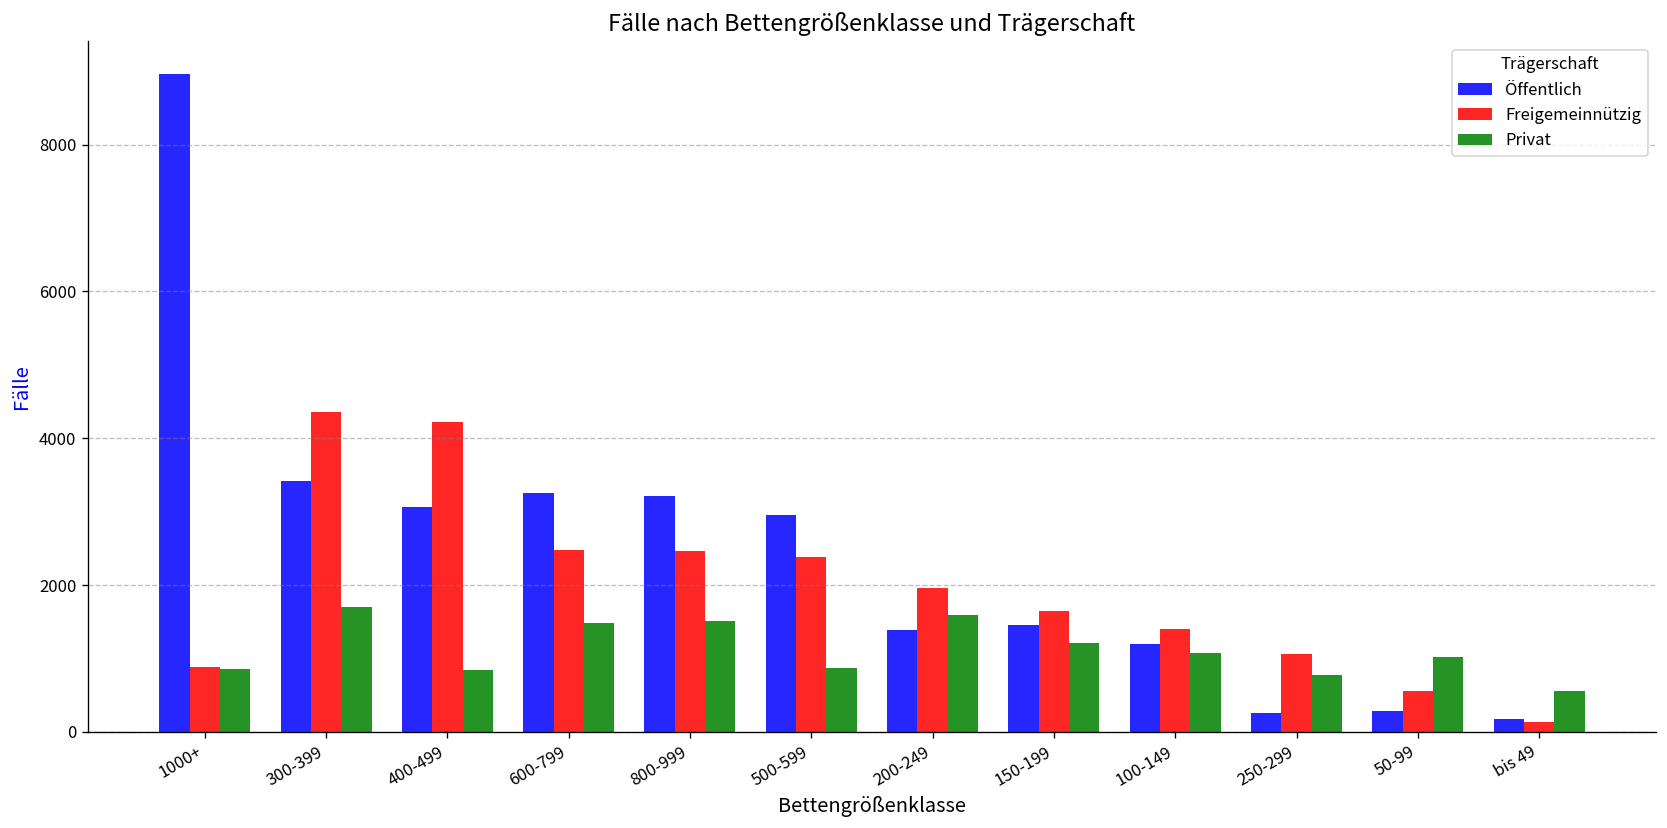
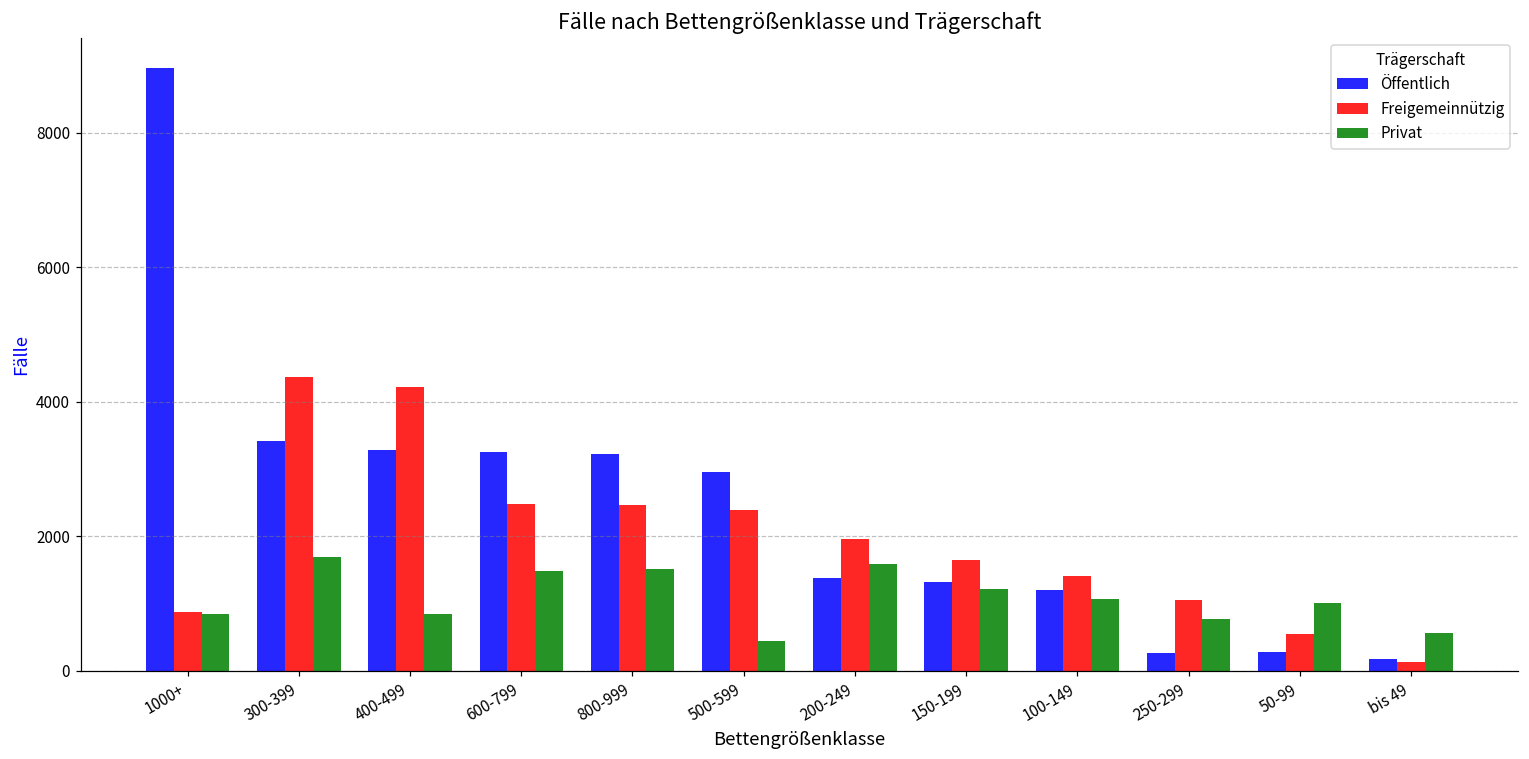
Öffentlich, 400-499: 3100 -> 3300
Privat, 500-599: 900 -> 500
Öffentlich, 150-199: 1500 -> 1300
